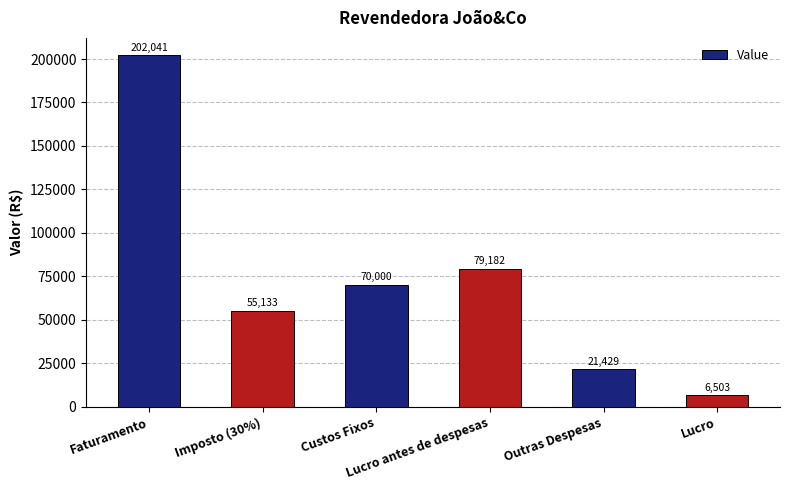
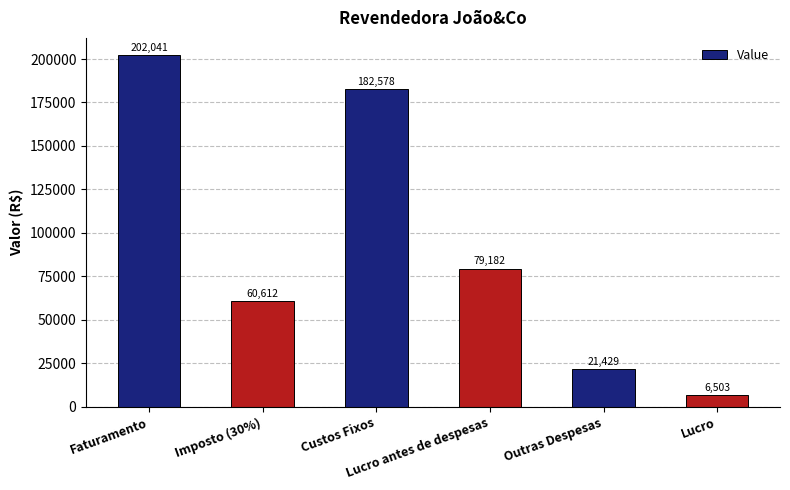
Imposto (30%): 55,133 -> 60,612
Custos Fixos: 70,000 -> 182,578
